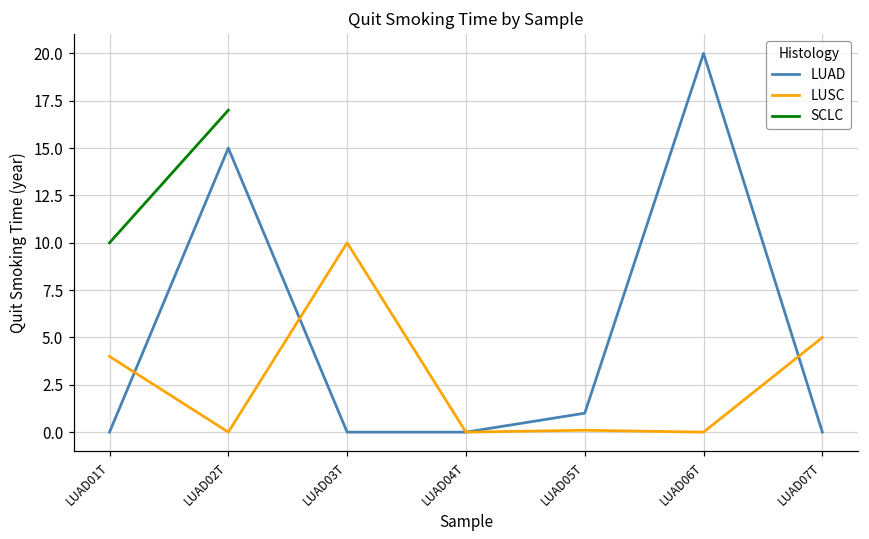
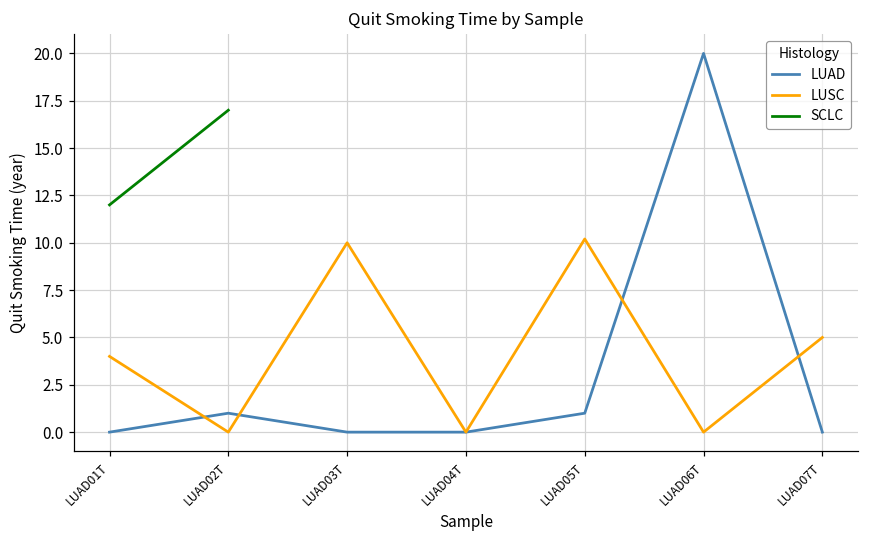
SCLC, LUAD01T: 10 -> 12
LUAD, LUAD02T: 15 -> 1
LUSC, LUAD05T: 0.1 -> 10.2
